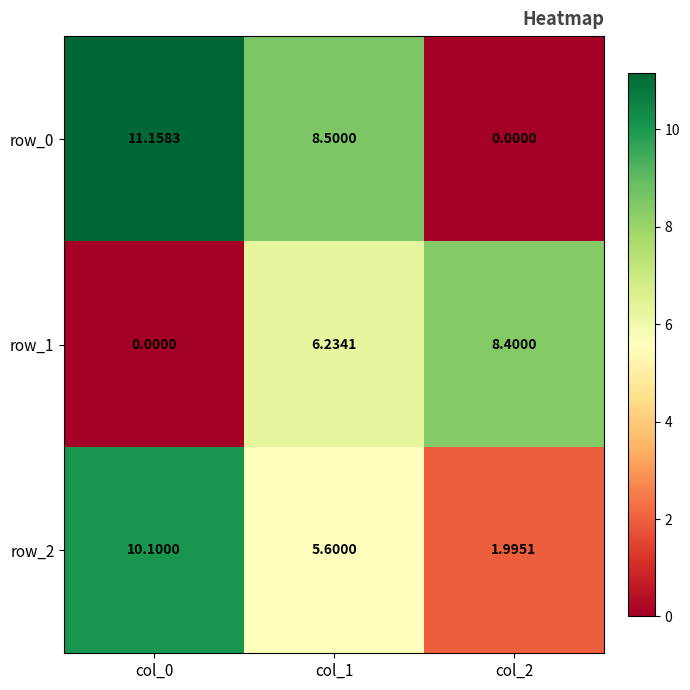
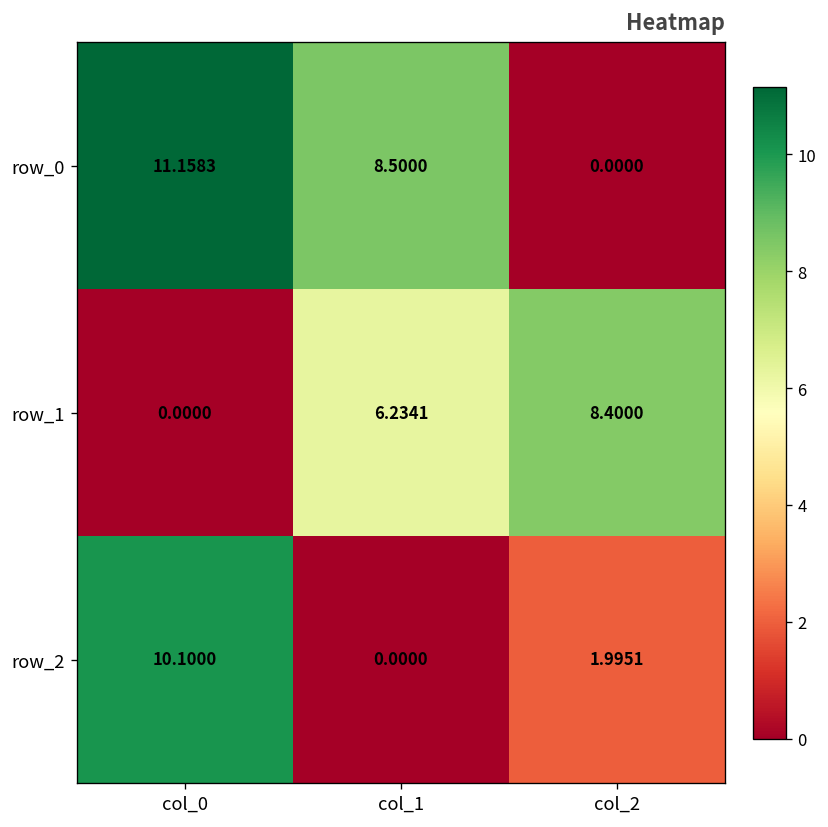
row_2, col_1: 5.6000 -> 0.0000
